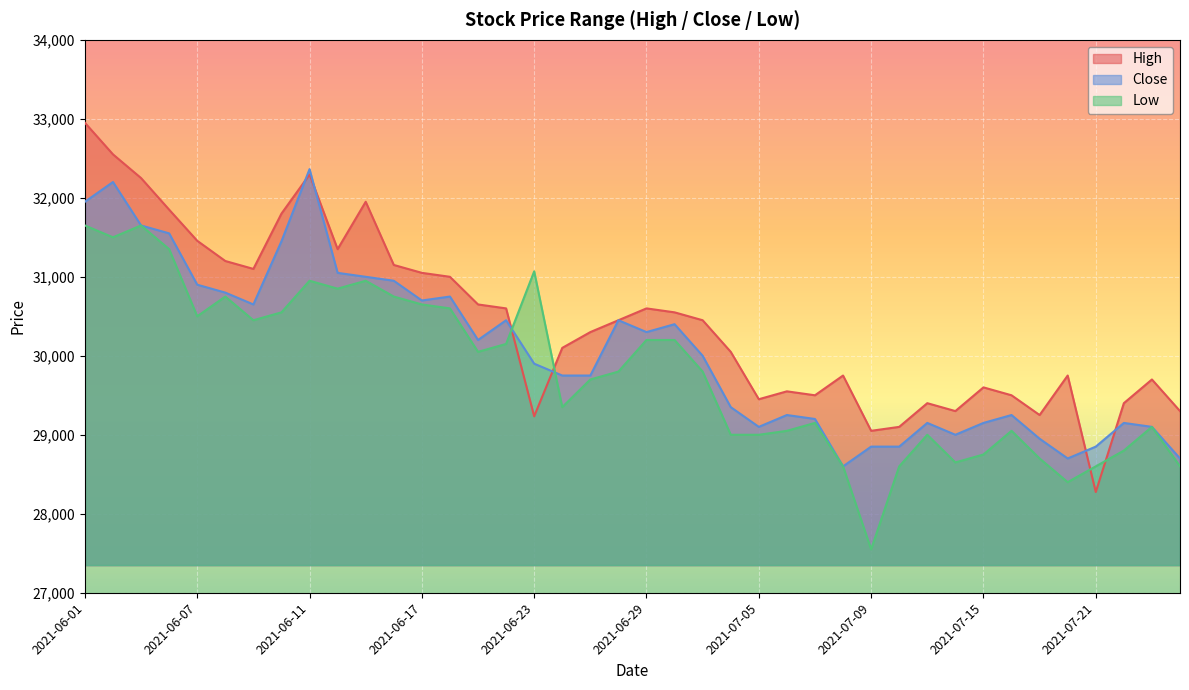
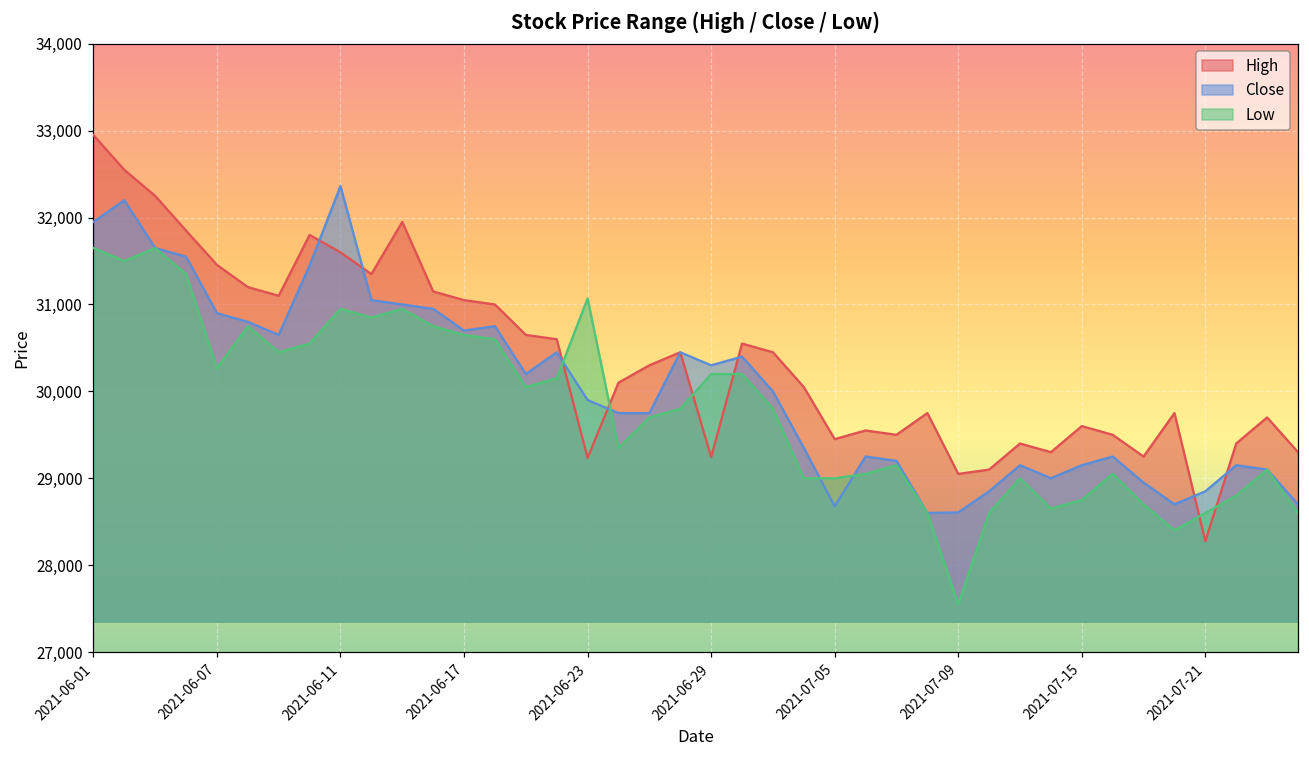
Low, 2021-06-07: 30,500 -> 30,300
High, 2021-06-11: 32,300 -> 31,600
High, 2021-06-29: 30,600 -> 29,200
Close, 2021-07-05: 29,100 -> 28,700
Close, 2021-07-09: 28,900 -> 28,600
